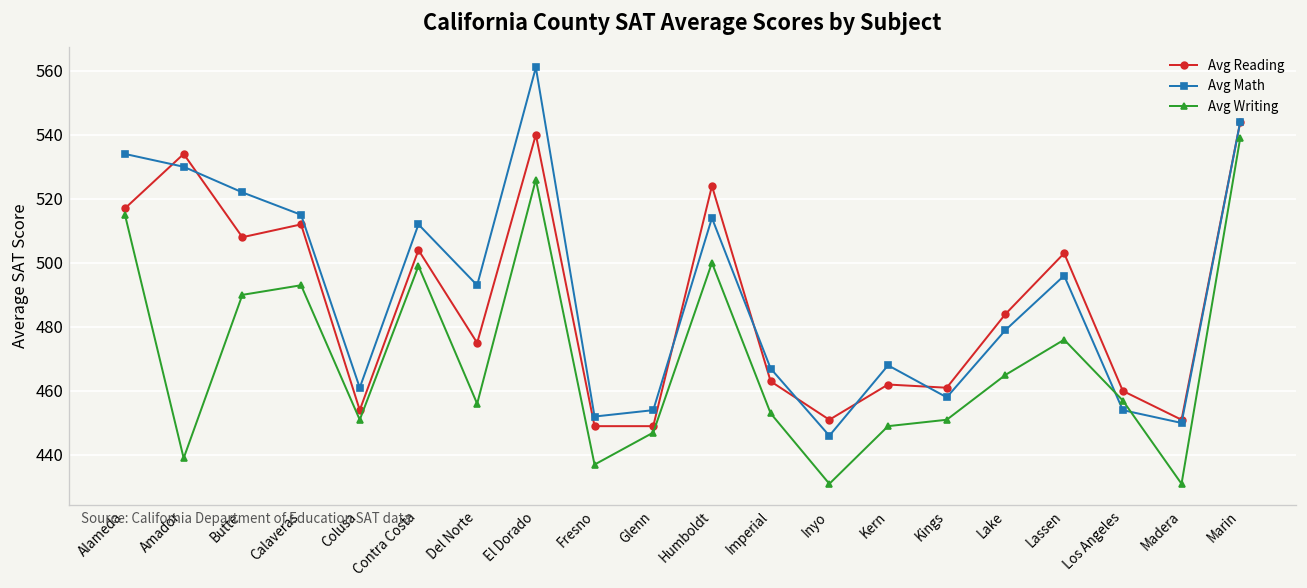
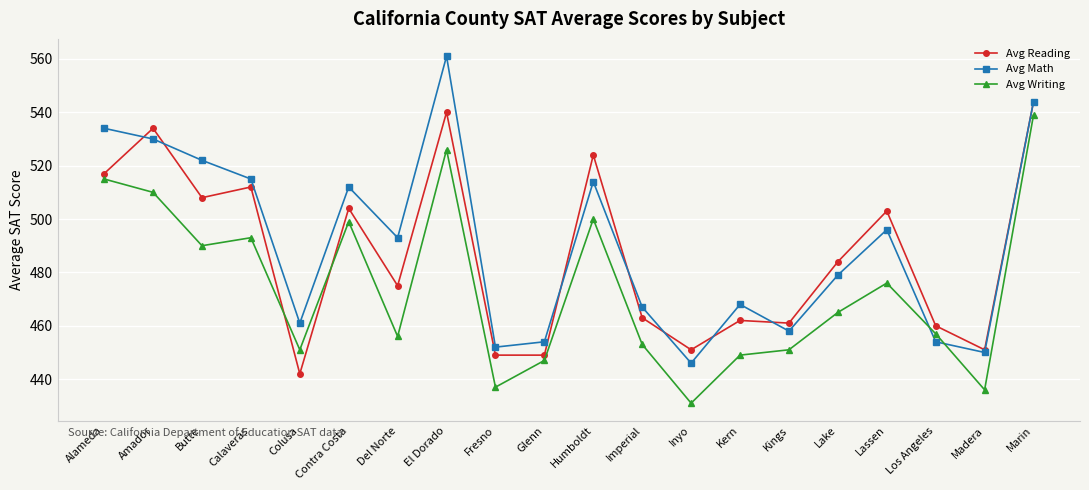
Avg Writing, Amador: 439 -> 510
Avg Reading, Colusa: 454 -> 442
Avg Writing, Madera: 431 -> 436
